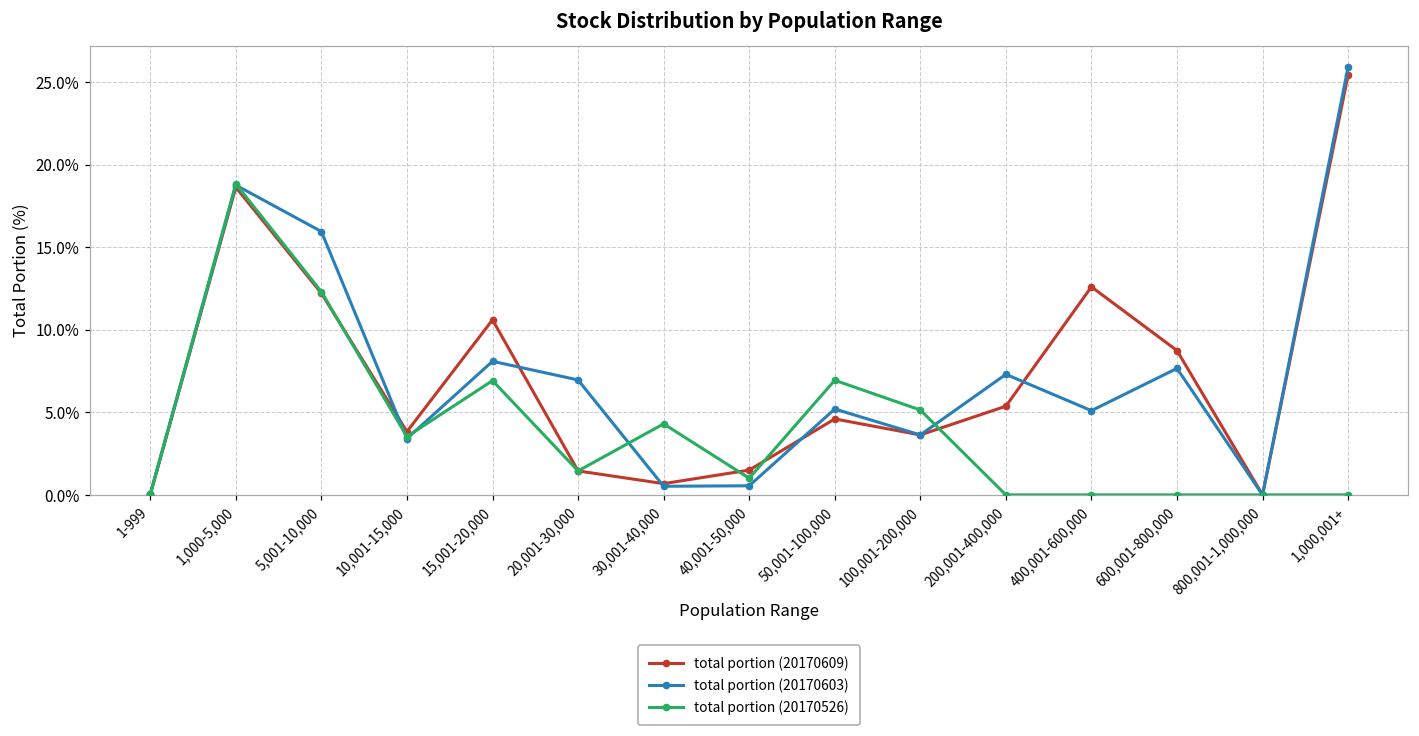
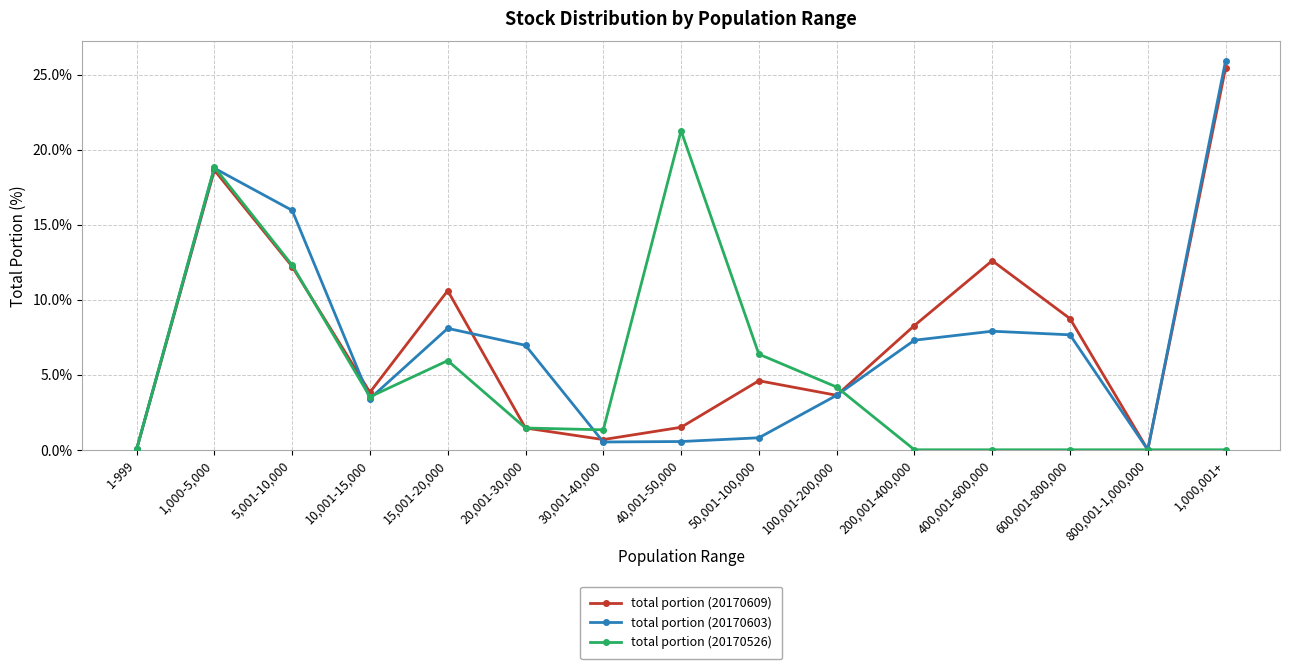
total portion (20170526), 15,001-20,000: 6.9% -> 5.9%
total portion (20170526), 30,001-40,000: 4.3% -> 1.3%
total portion (20170526), 40,001-50,000: 1.0% -> 21.3%
total portion (20170603), 50,001-100,000: 5.2% -> 0.8%
total portion (20170526), 50,001-100,000: 6.9% -> 6.4%
total portion (20170526), 100,001-200,000: 5.1% -> 4.2%
total portion (20170609), 200,001-400,000: 5.4% -> 8.3%
total portion (20170603), 400,001-600,000: 5.1% -> 7.9%
